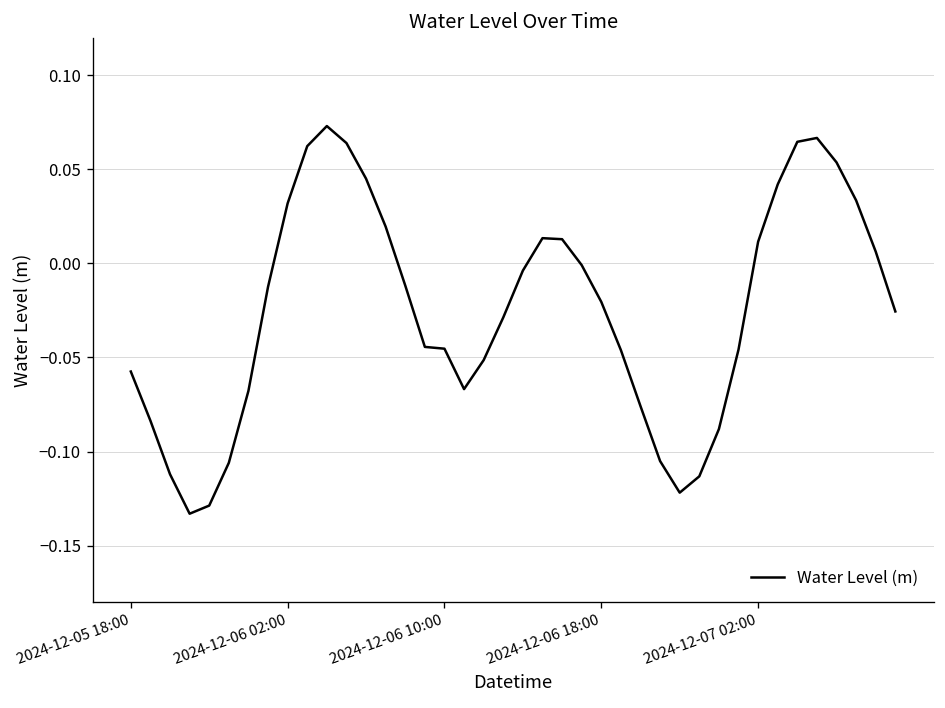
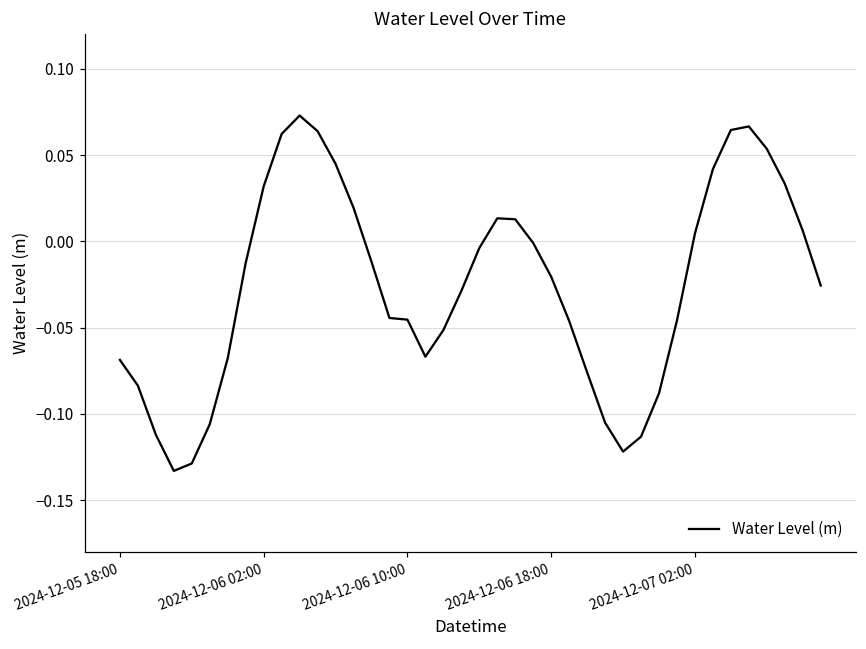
2024-12-05 18:00: -0.057 -> -0.069
2024-12-07 02:00: 0.011 -> 0.005
